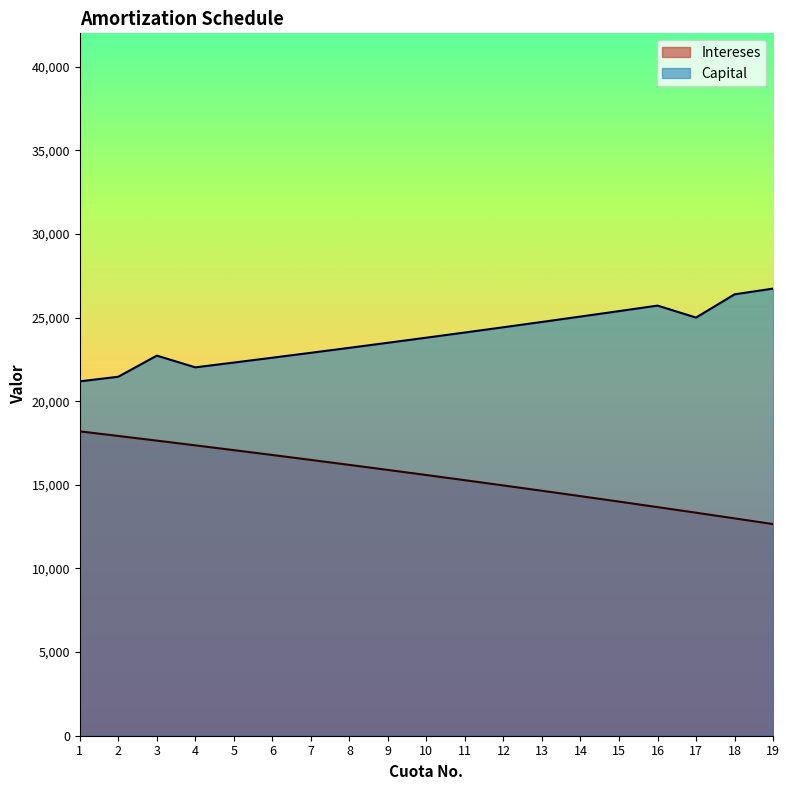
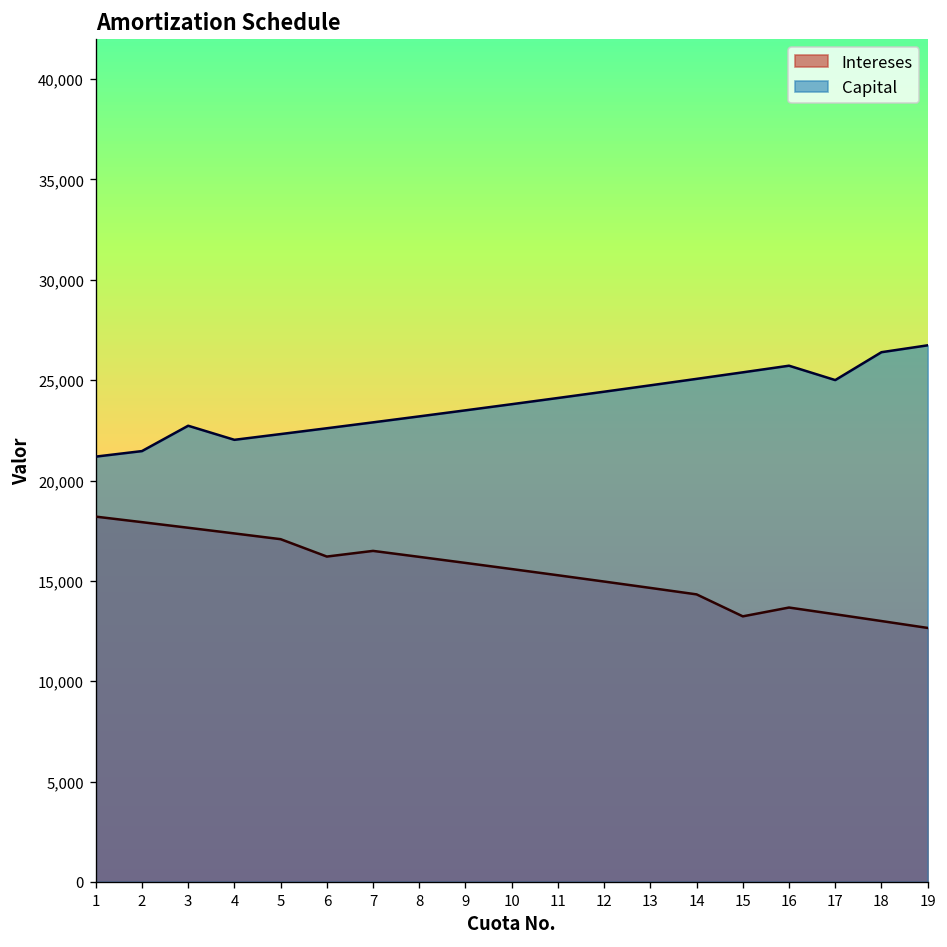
Intereses, 6: 16,800 -> 16,200
Intereses, 15: 14,000 -> 13,200
